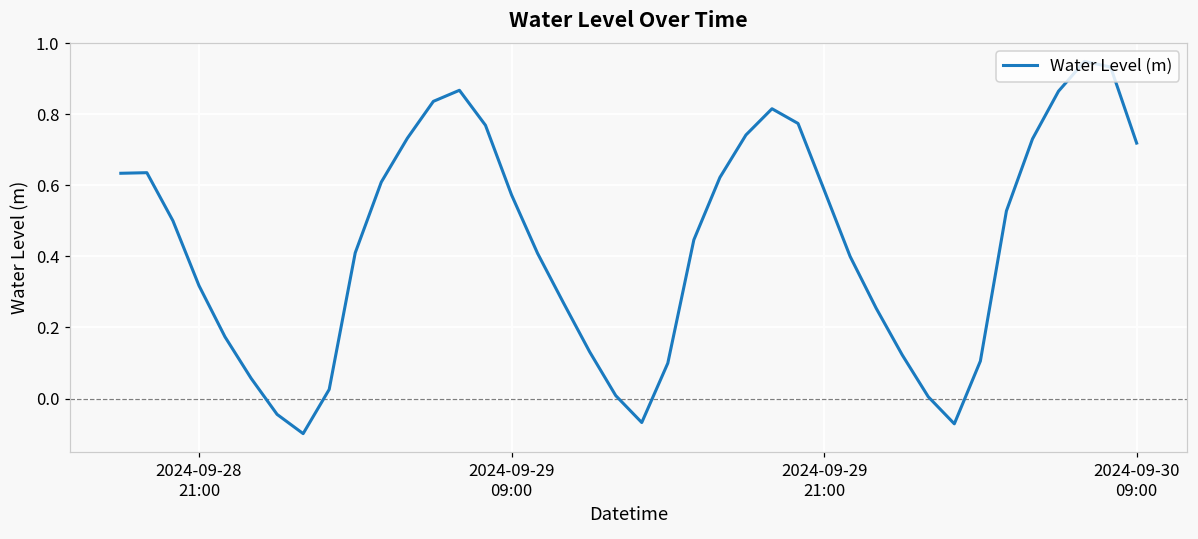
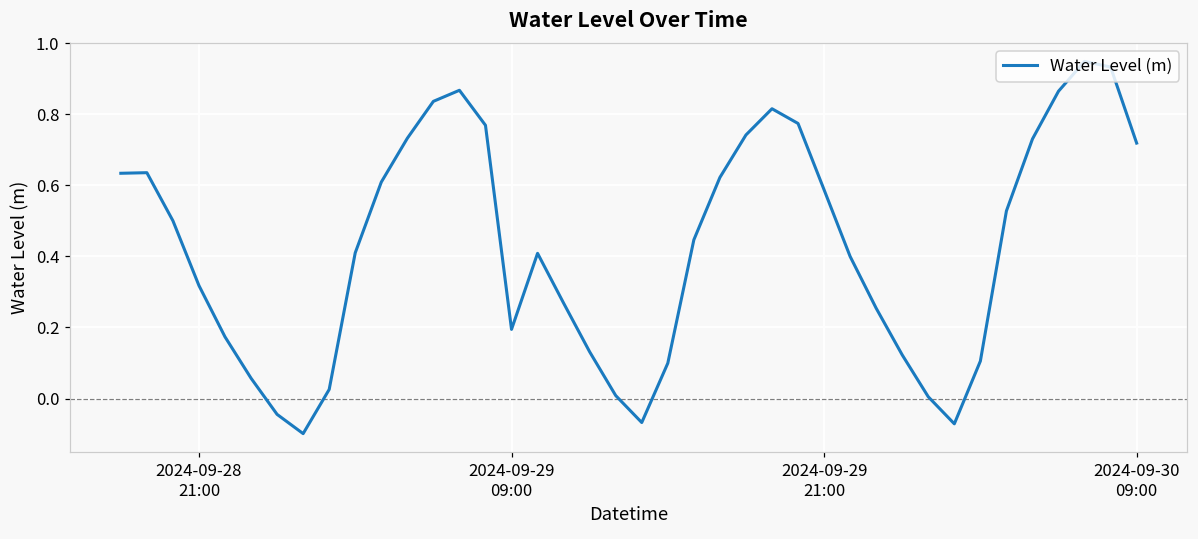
2024-09-29 09:00: 0.57 -> 0.19
